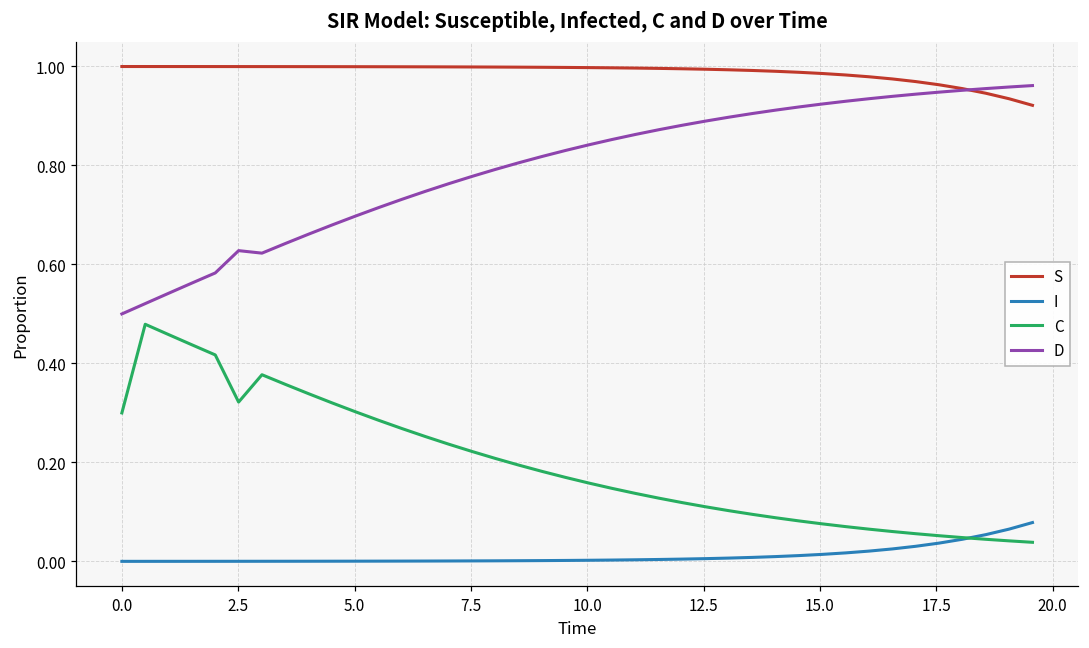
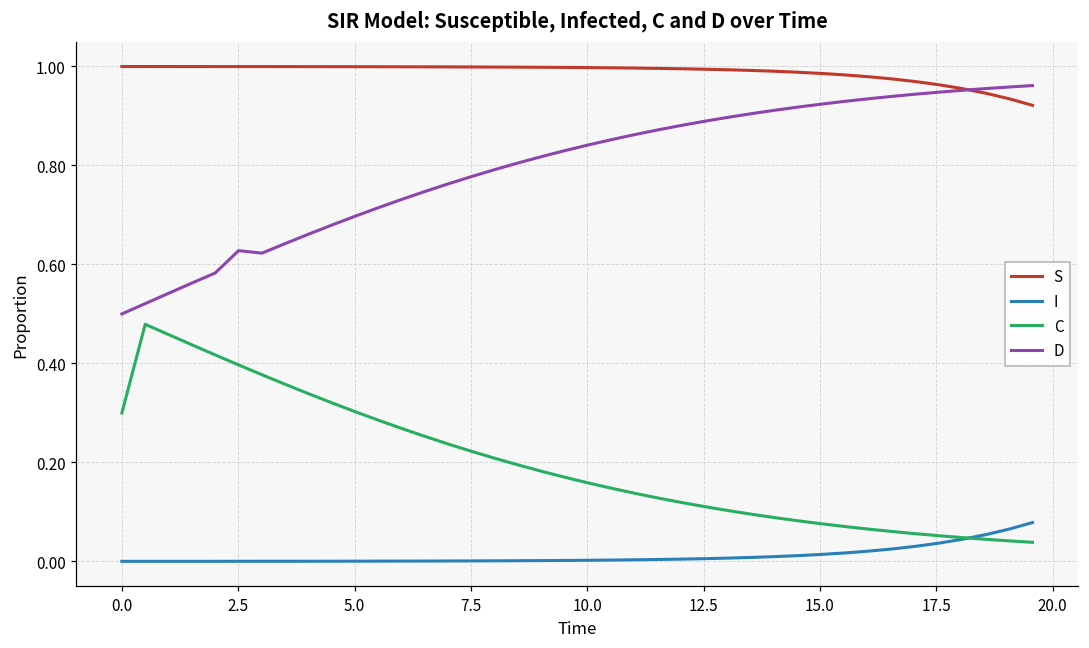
C, 2.5: 0.32 -> 0.40
